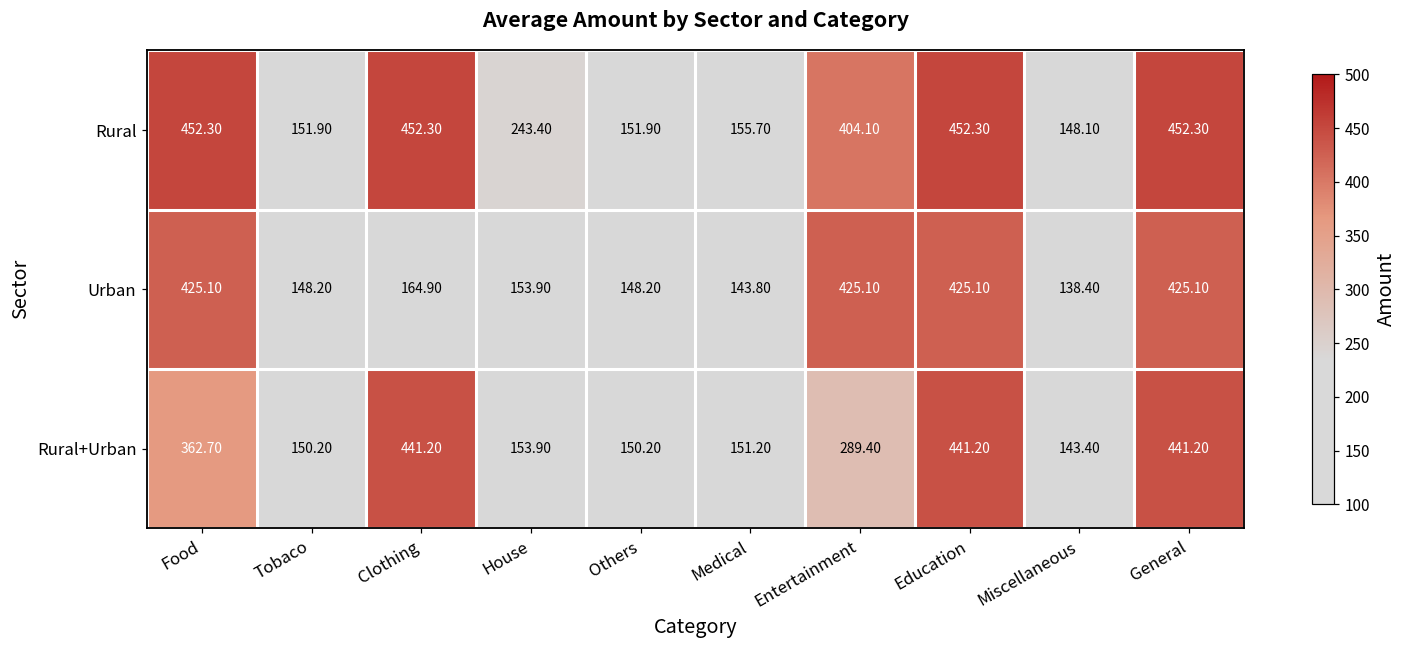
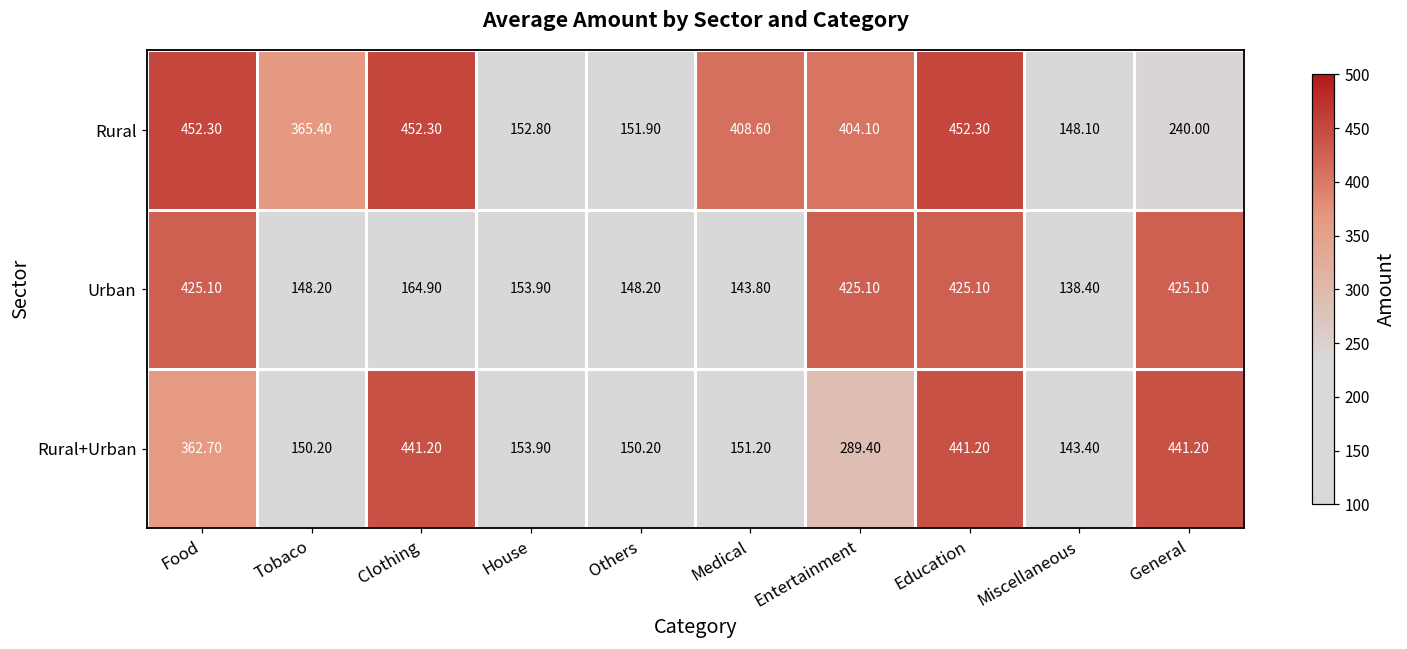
Rural, Tobaco: 151.90 -> 365.40
Rural, House: 243.40 -> 152.80
Rural, Medical: 155.70 -> 408.60
Rural, General: 452.30 -> 240.00
